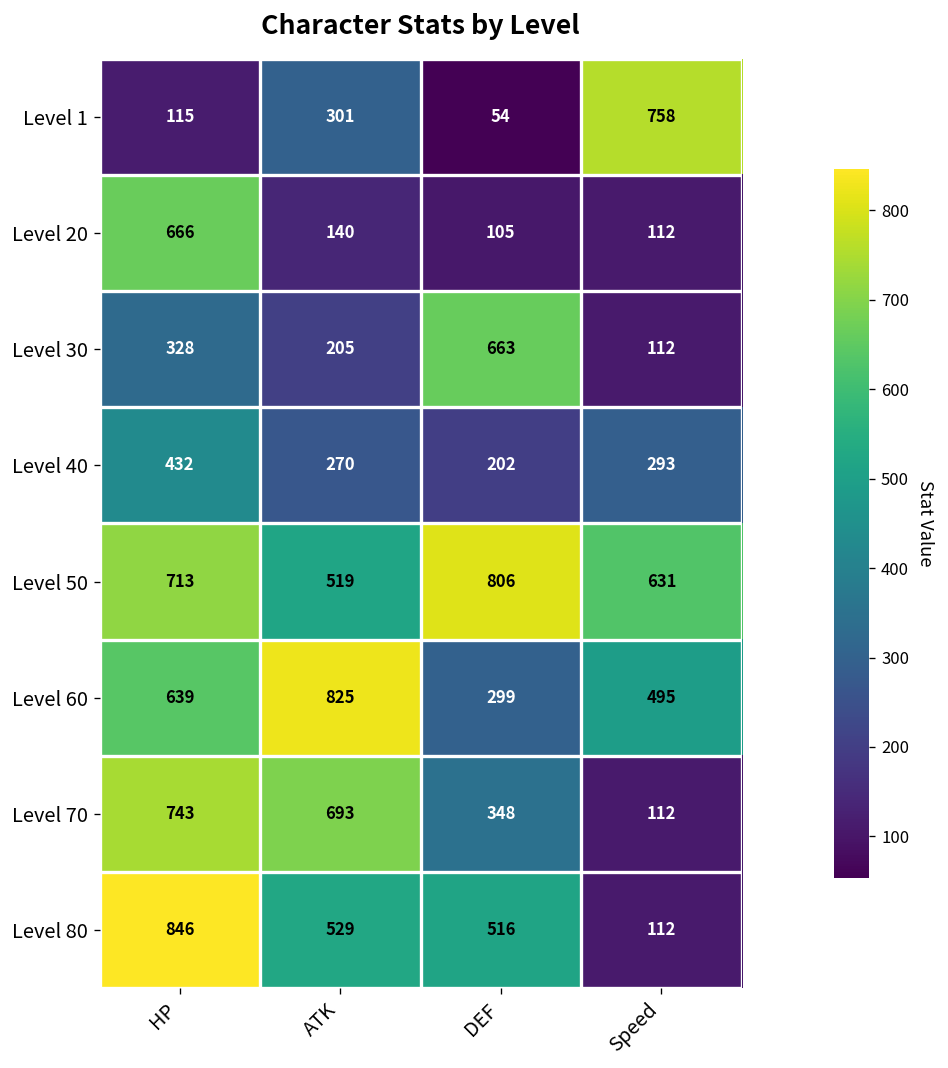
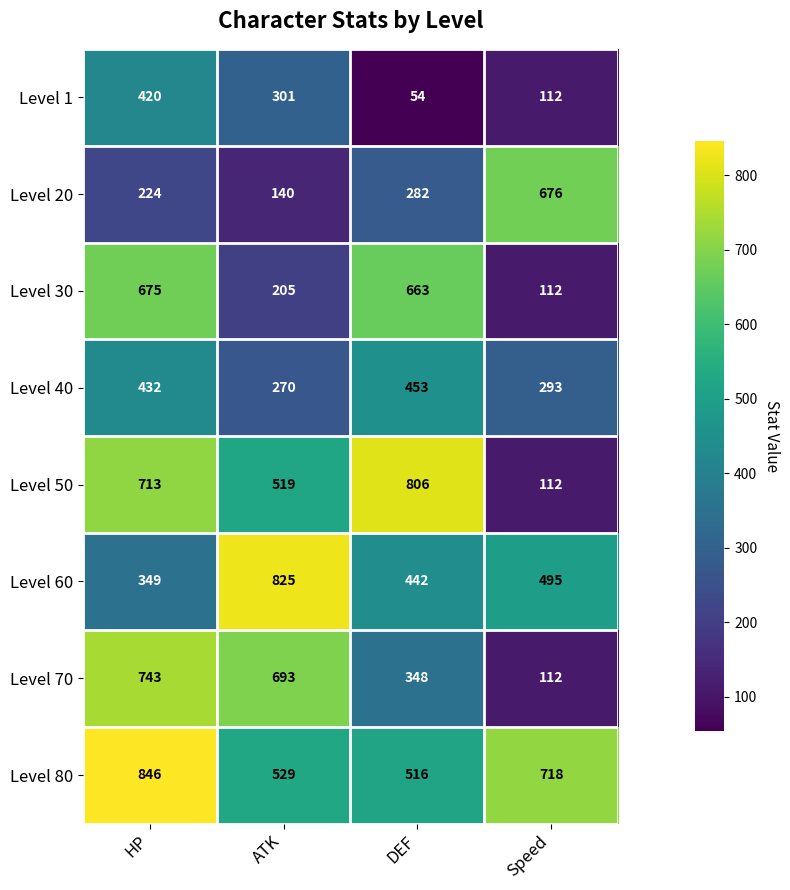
Level 1, HP: 115 -> 420
Level 1, Speed: 758 -> 112
Level 20, HP: 666 -> 224
Level 20, DEF: 105 -> 282
Level 20, Speed: 112 -> 676
Level 30, HP: 328 -> 675
Level 40, DEF: 202 -> 453
Level 50, Speed: 631 -> 112
Level 60, HP: 639 -> 349
Level 60, DEF: 299 -> 442
Level 80, Speed: 112 -> 718
